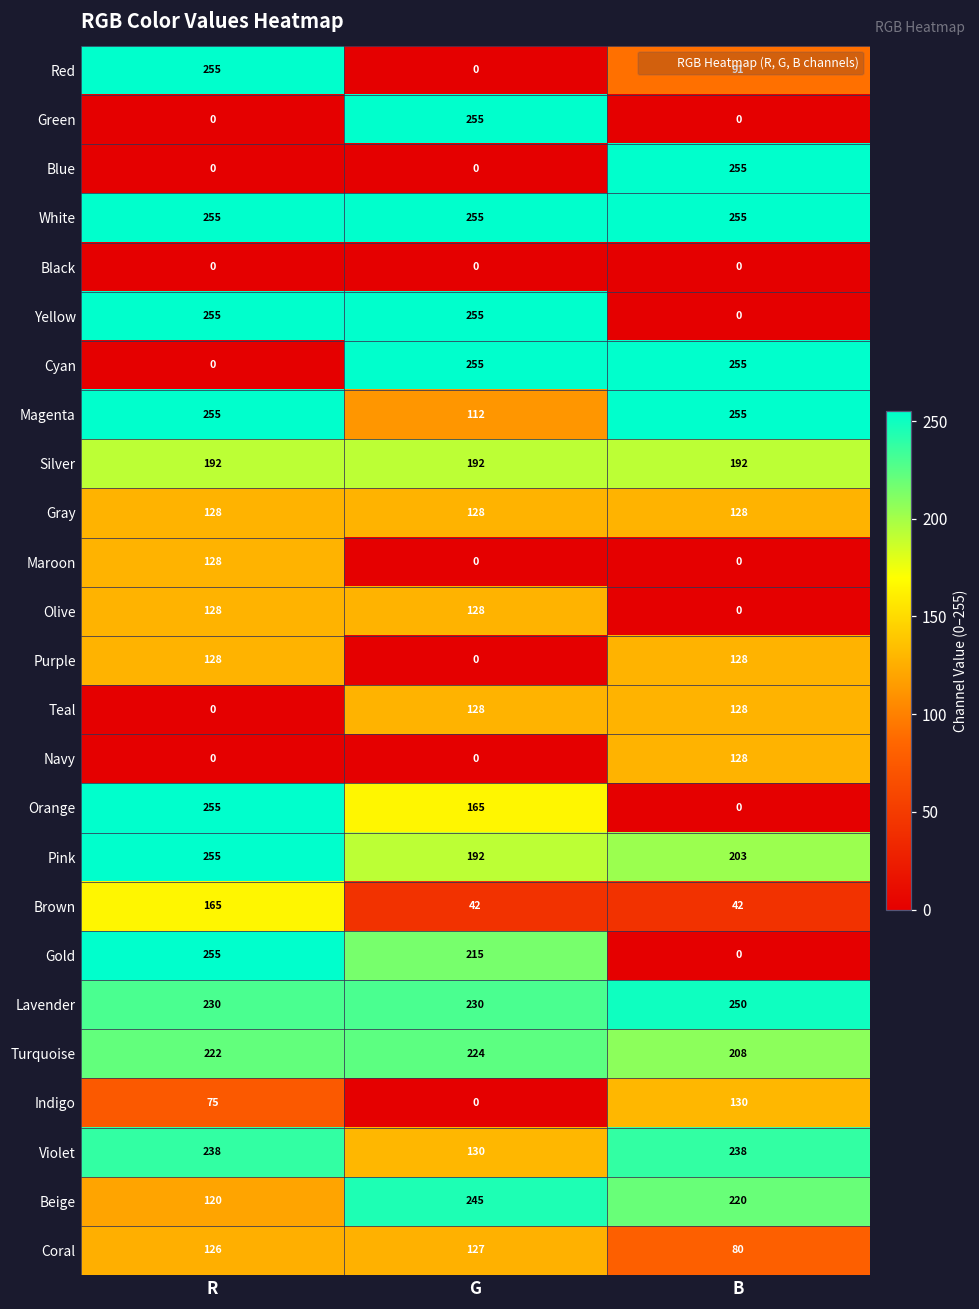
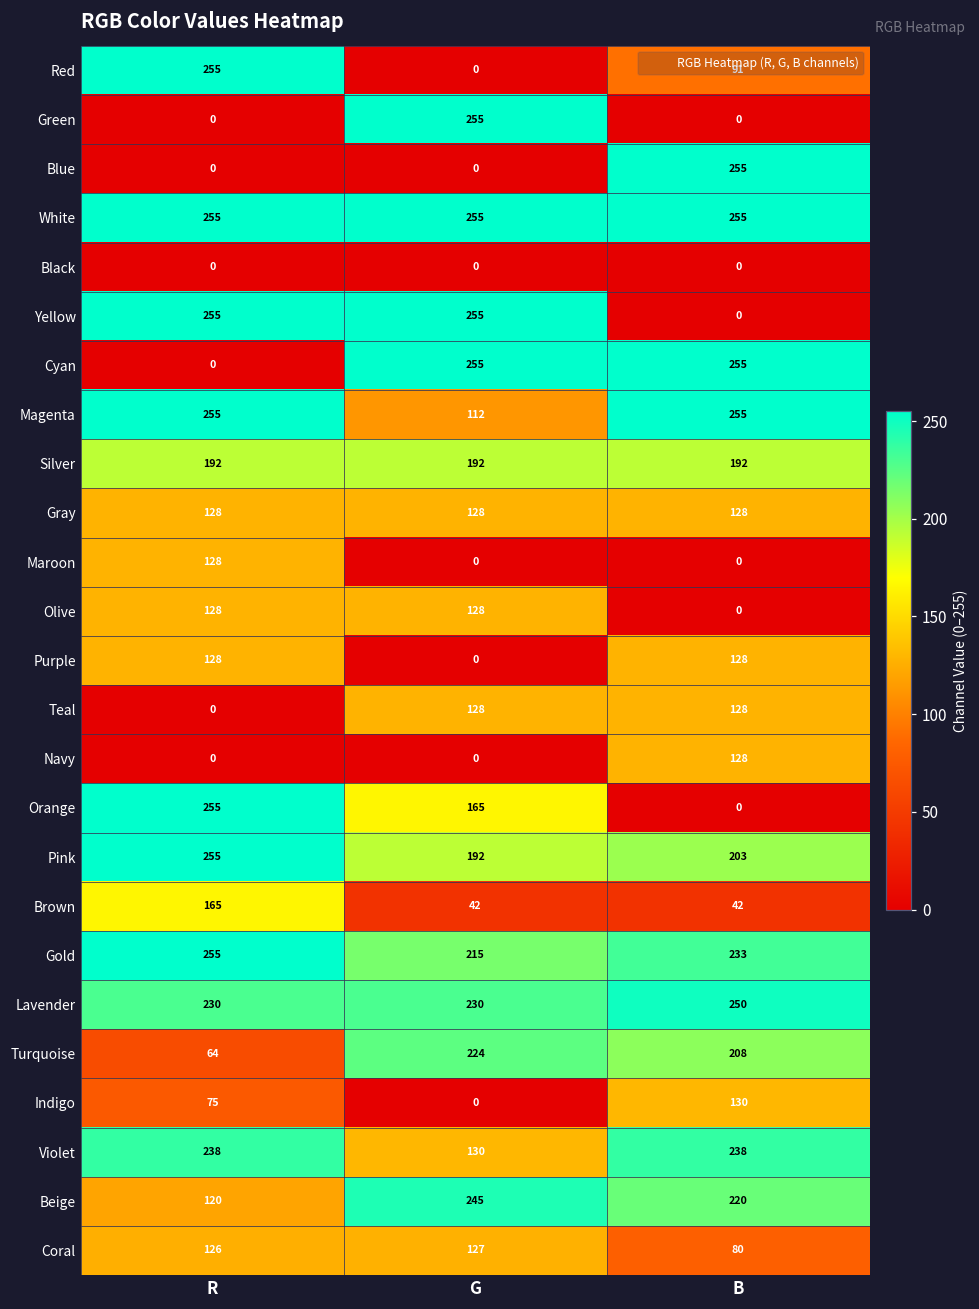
Gold, B: 0 -> 233
Turquoise, R: 222 -> 64
